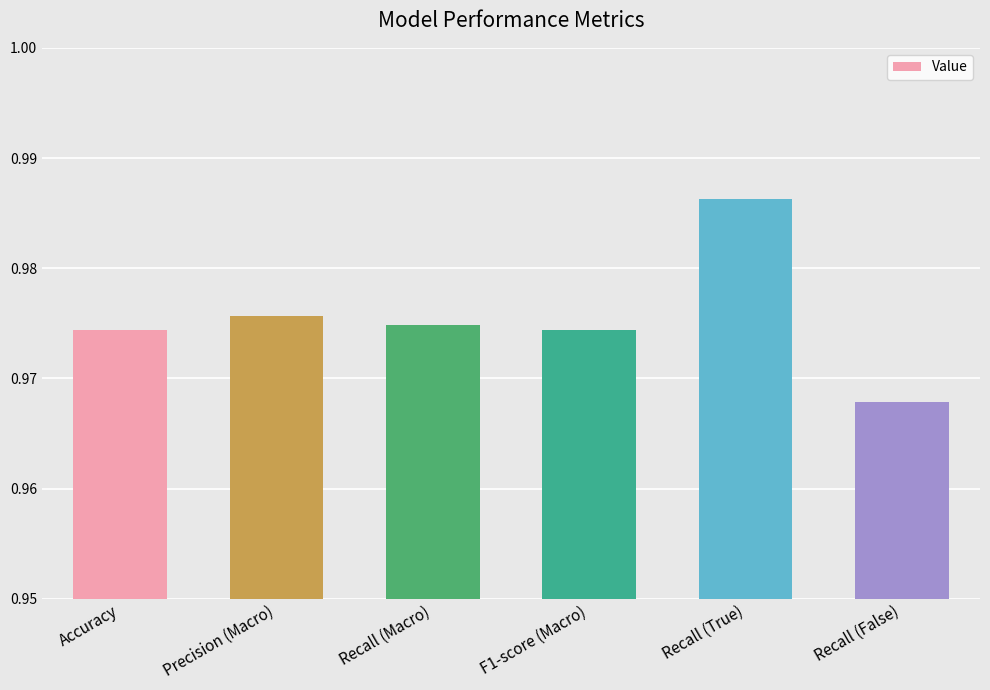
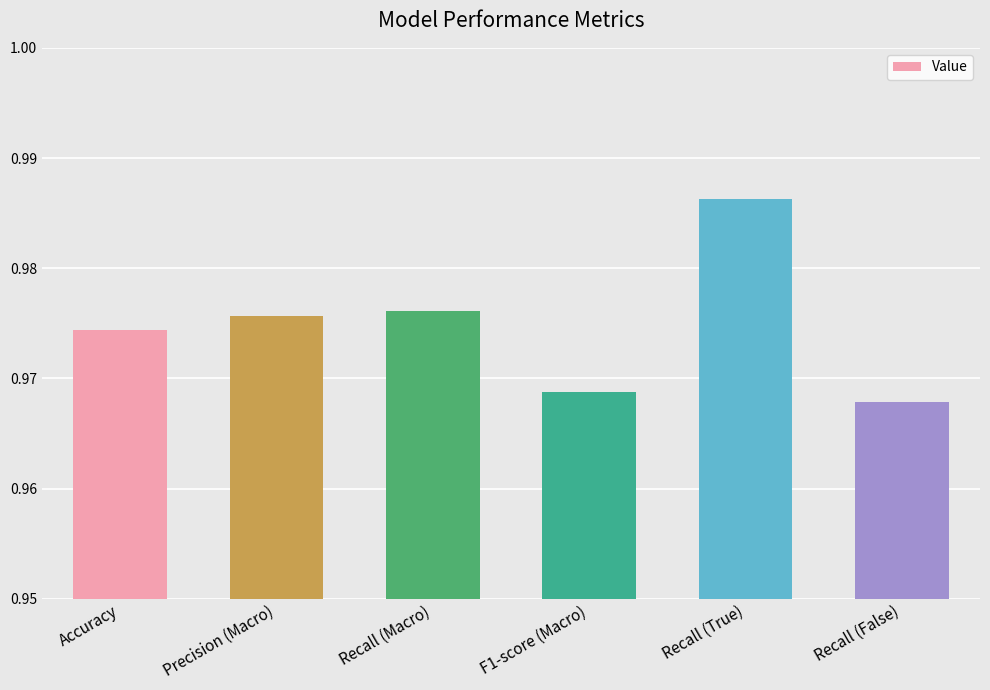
Recall (Macro): 0.9748 -> 0.9761
F1-score (Macro): 0.9744 -> 0.9688
